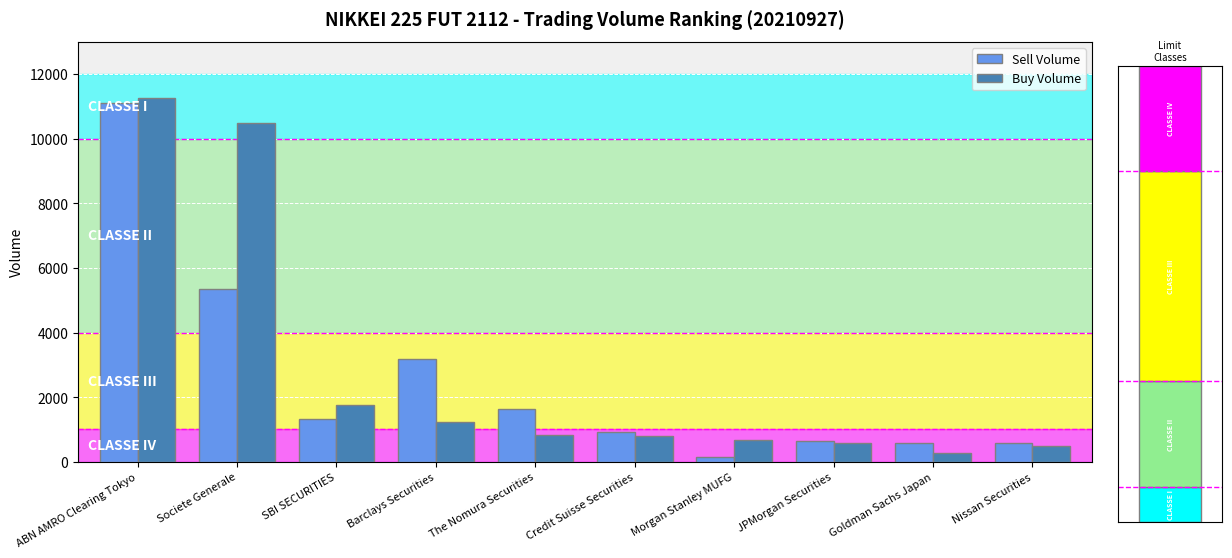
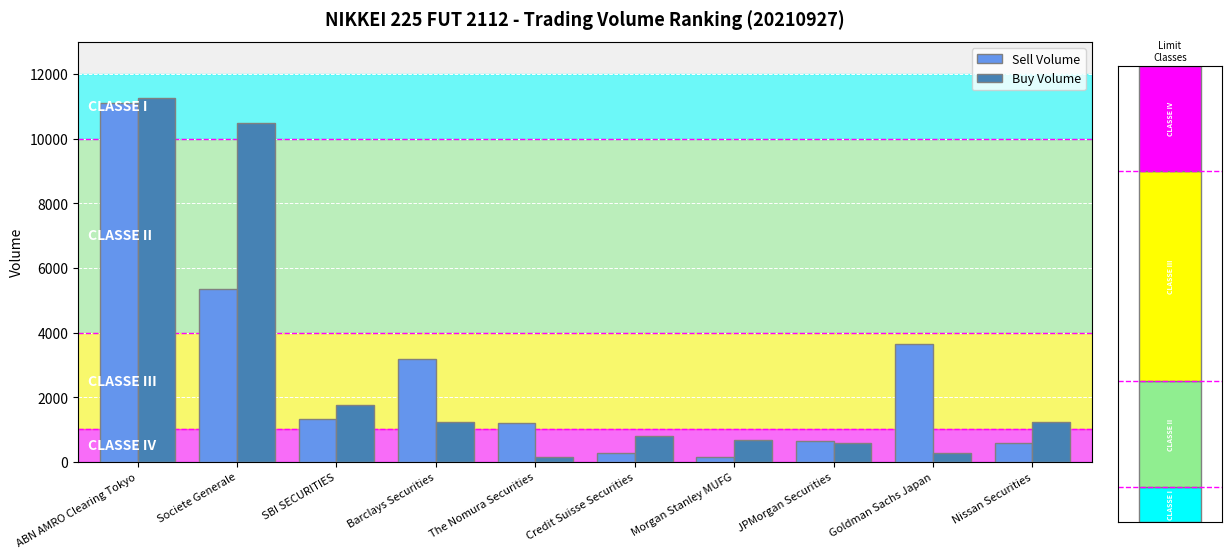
NIKKEI 225 FUT 2112 - Trading Volume Ranking (20210927), Sell Volume, The Nomura Securities: 1600 -> 1200
NIKKEI 225 FUT 2112 - Trading Volume Ranking (20210927), Buy Volume, The Nomura Securities: 800 -> 100
NIKKEI 225 FUT 2112 - Trading Volume Ranking (20210927), Sell Volume, Credit Suisse Securities: 900 -> 300
NIKKEI 225 FUT 2112 - Trading Volume Ranking (20210927), Sell Volume, Goldman Sachs Japan: 600 -> 3600
NIKKEI 225 FUT 2112 - Trading Volume Ranking (20210927), Buy Volume, Nissan Securities: 500 -> 1200
